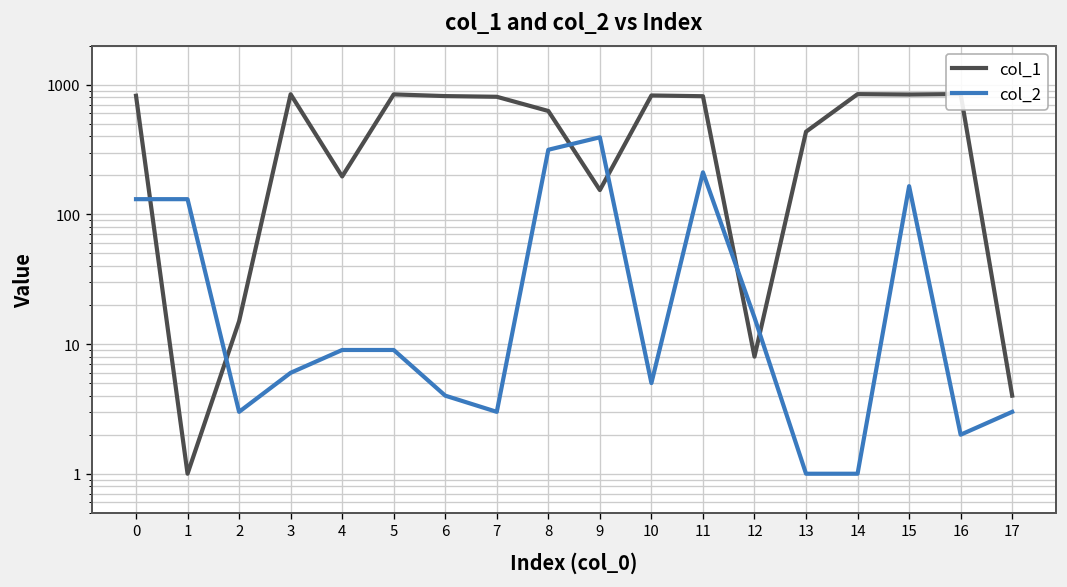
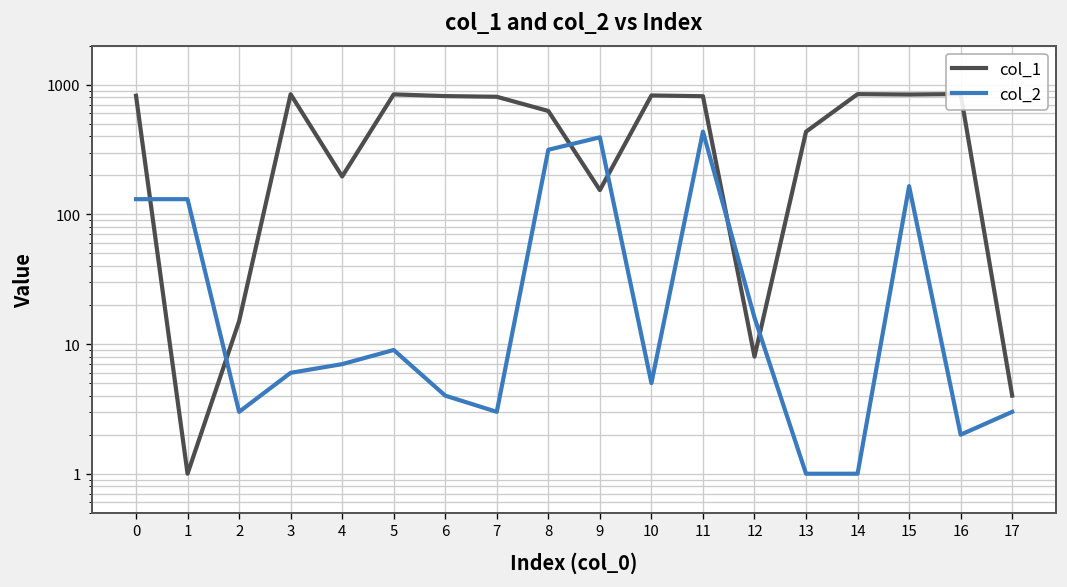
col_2, 4: 9 -> 7
col_2, 11: 210 -> 440
